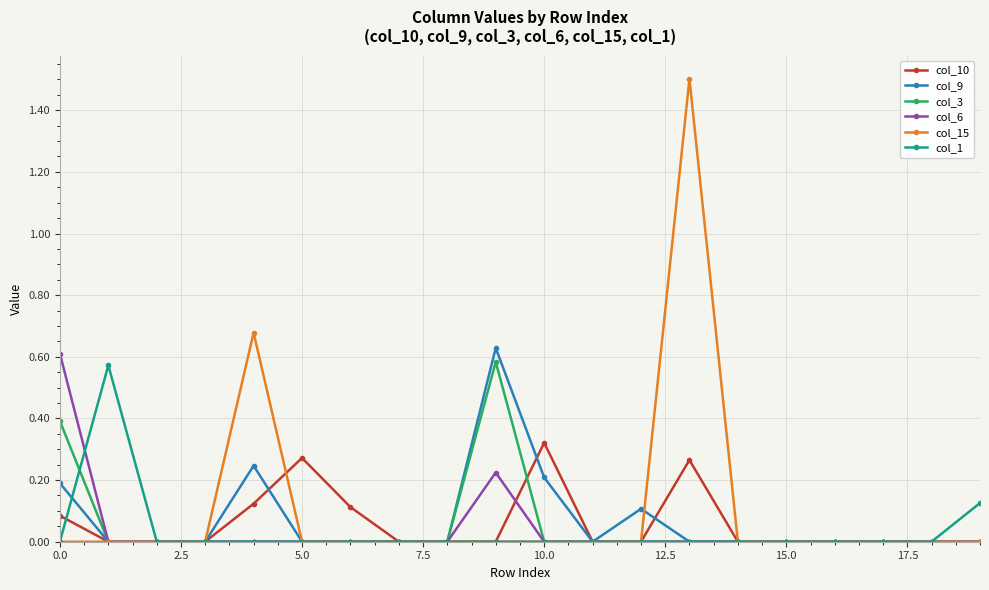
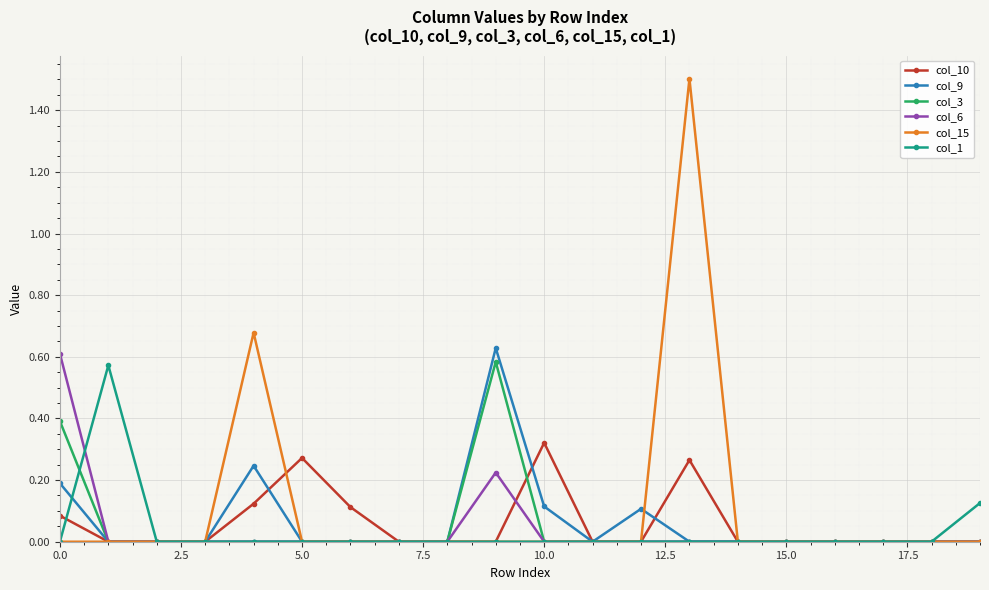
col_9, 10.0: 0.21 -> 0.11
